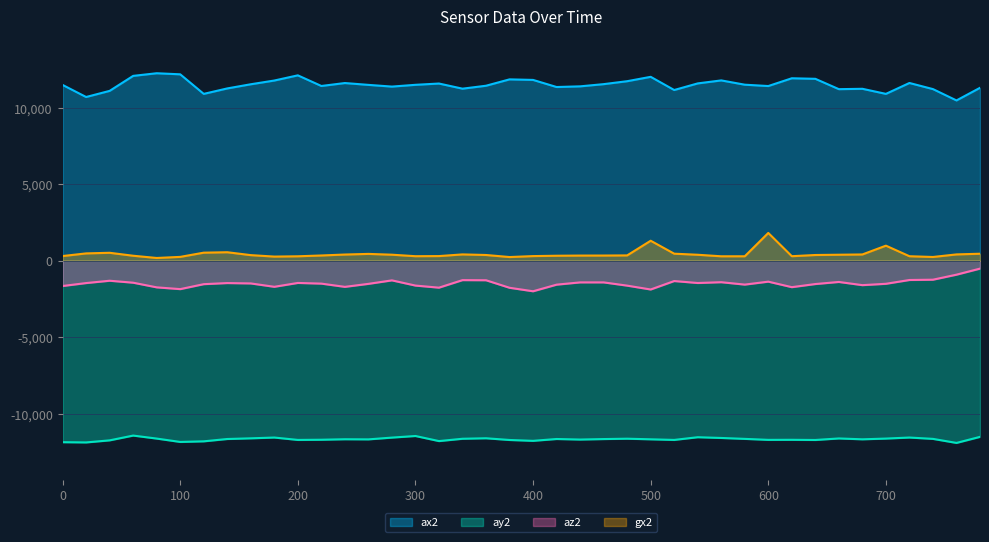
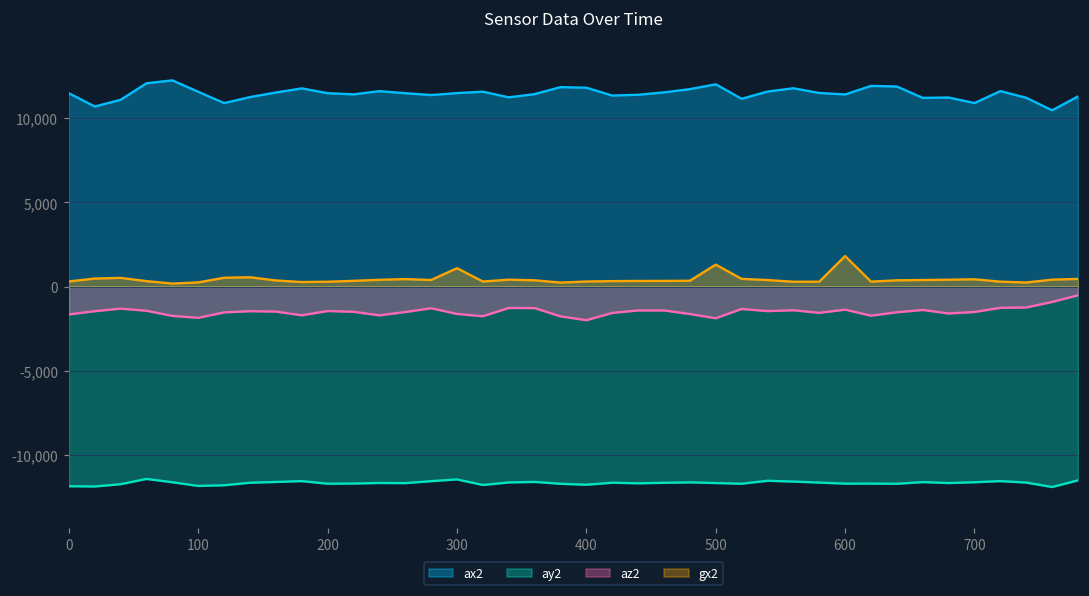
ax2, 100: 12,200 -> 11,600
ax2, 200: 12,100 -> 11,500
gx2, 300: 300 -> 1,100
gx2, 700: 1,000 -> 400
